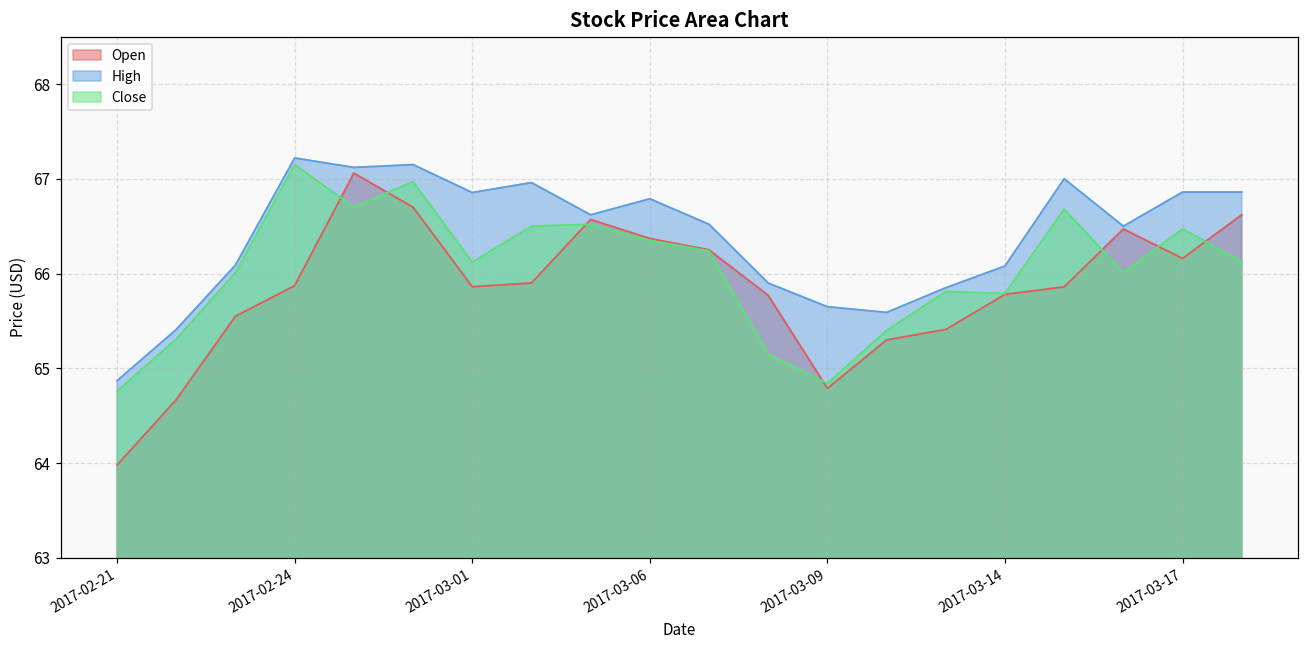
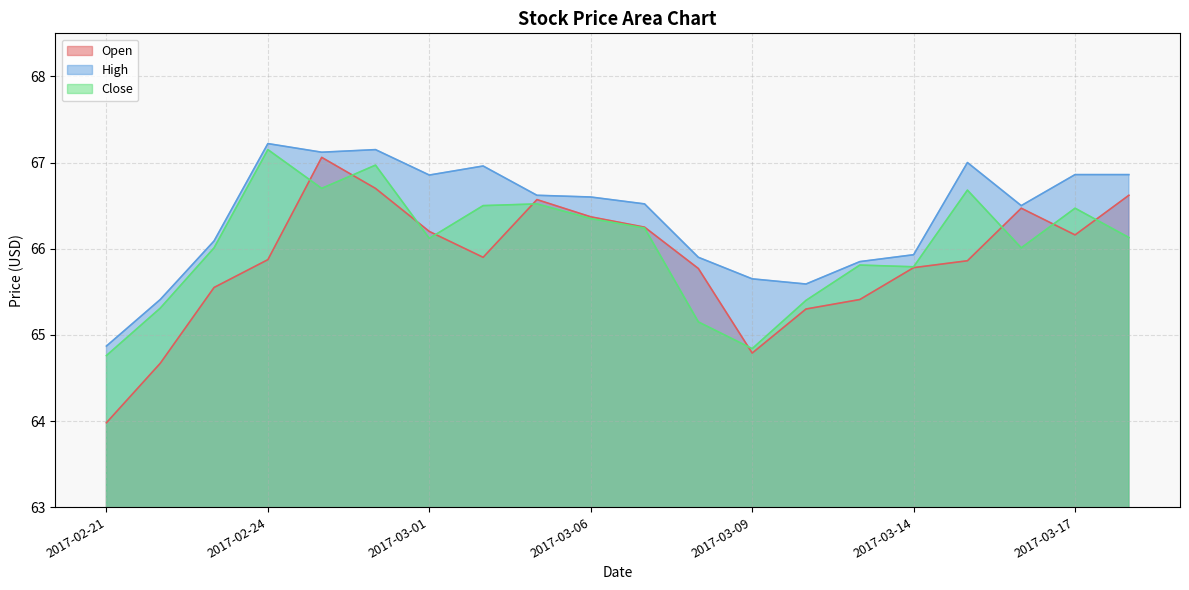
Open, 2017-03-01: 65.9 -> 66.2
High, 2017-03-06: 66.8 -> 66.6
High, 2017-03-14: 66.1 -> 65.9
